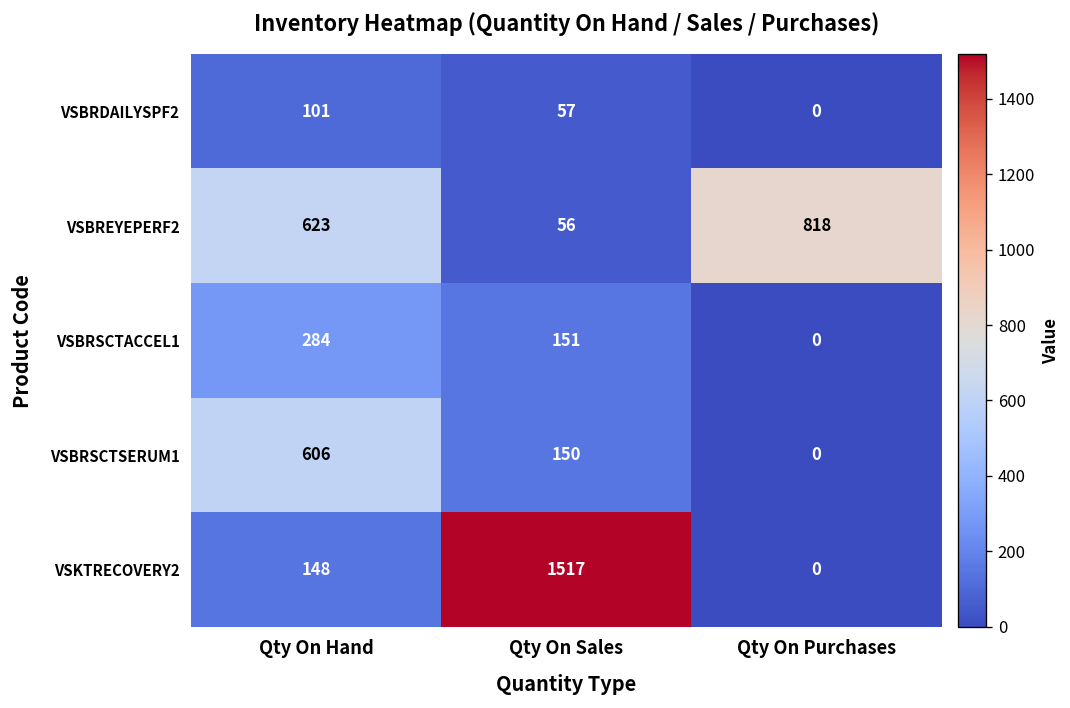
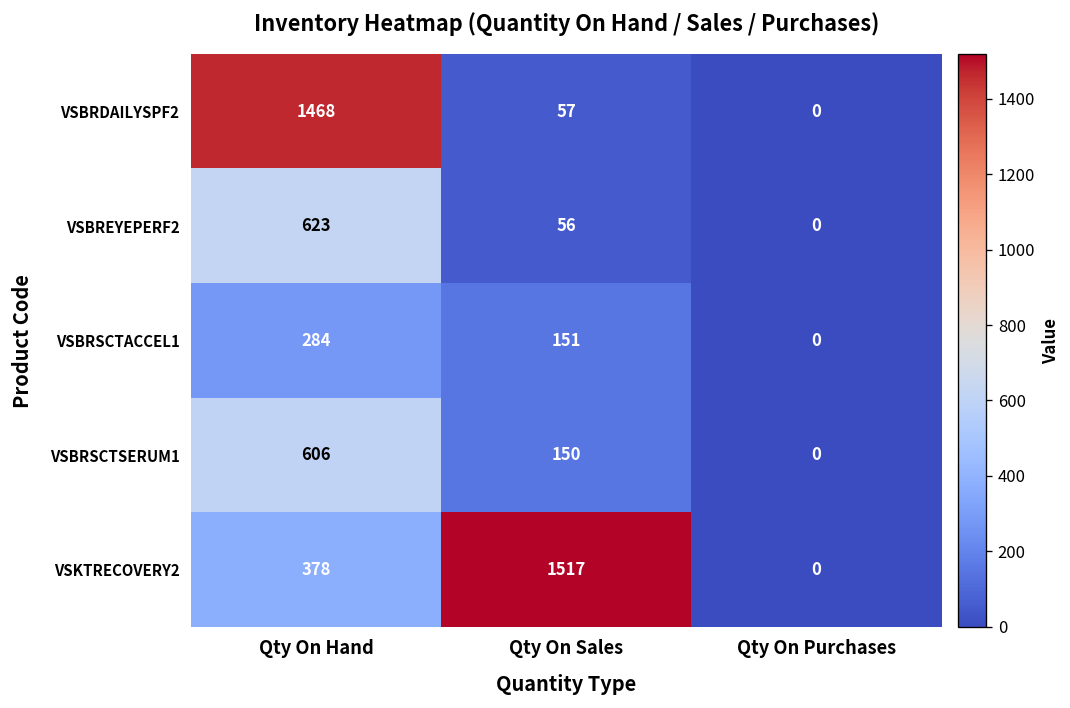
VSBRDAILYSPF2, Qty On Hand: 101 -> 1468
VSBREYEPERF2, Qty On Purchases: 818 -> 0
VSKTRECOVERY2, Qty On Hand: 148 -> 378
